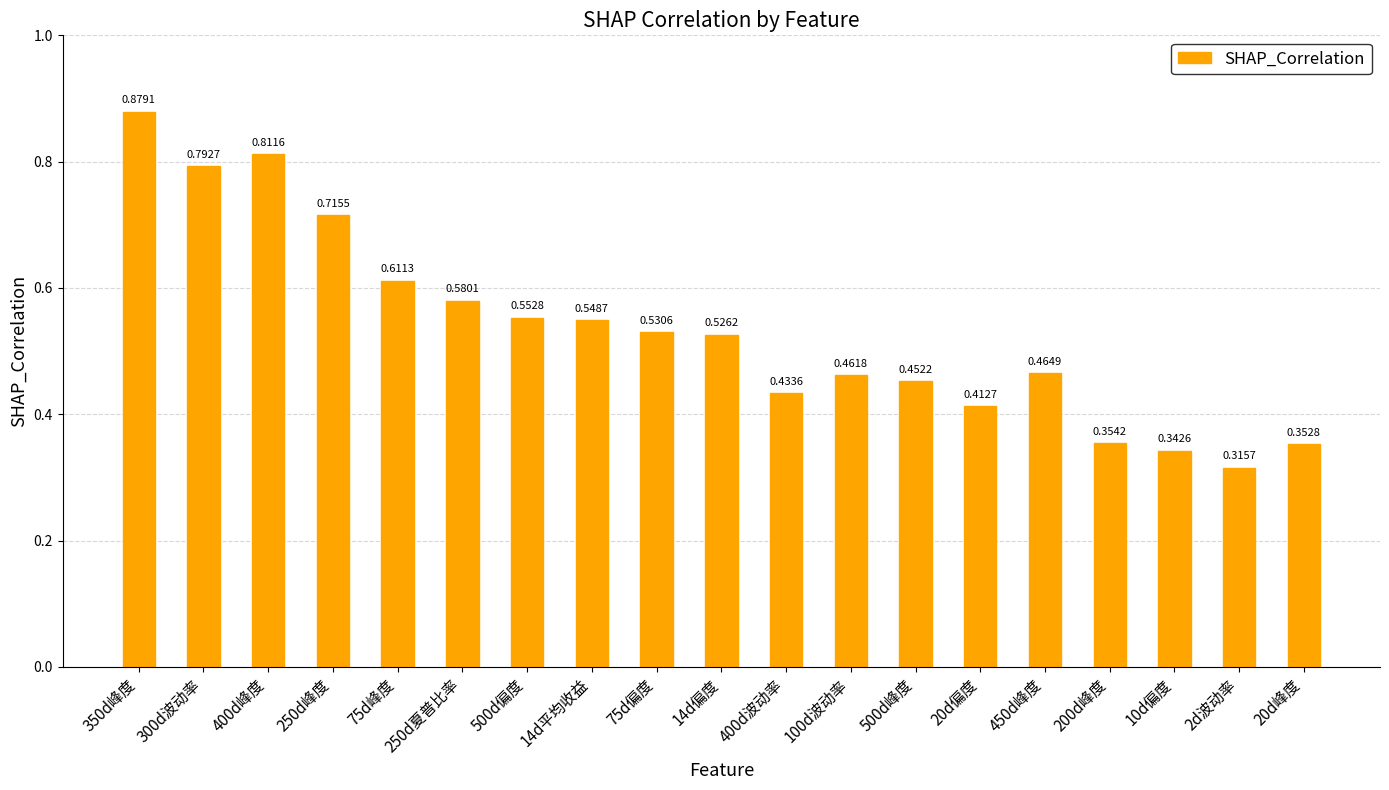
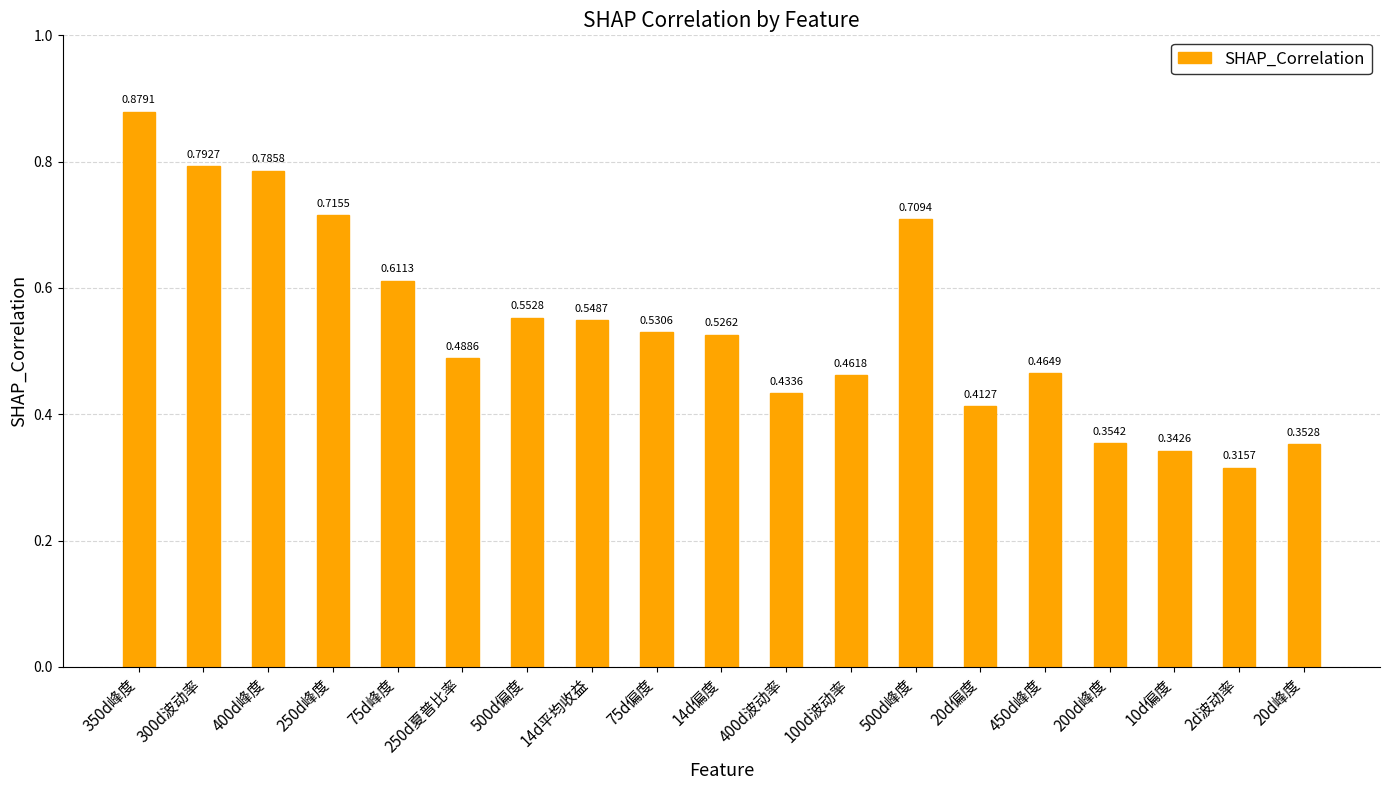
400d峰度: 0.8116 -> 0.7858
250d夏普比率: 0.5801 -> 0.4886
500d峰度: 0.4522 -> 0.7094
